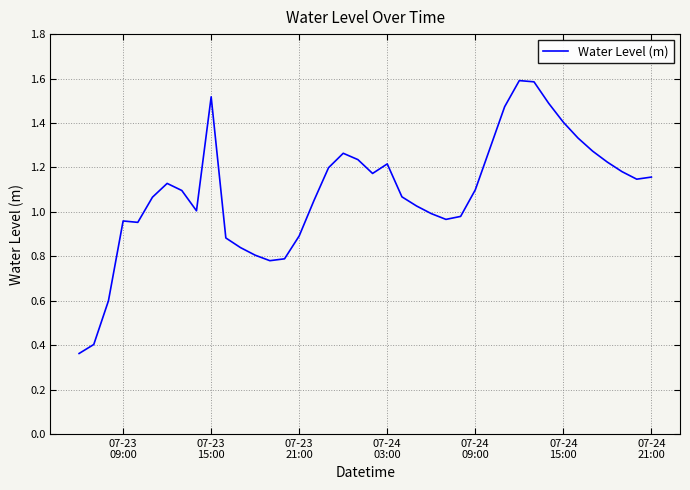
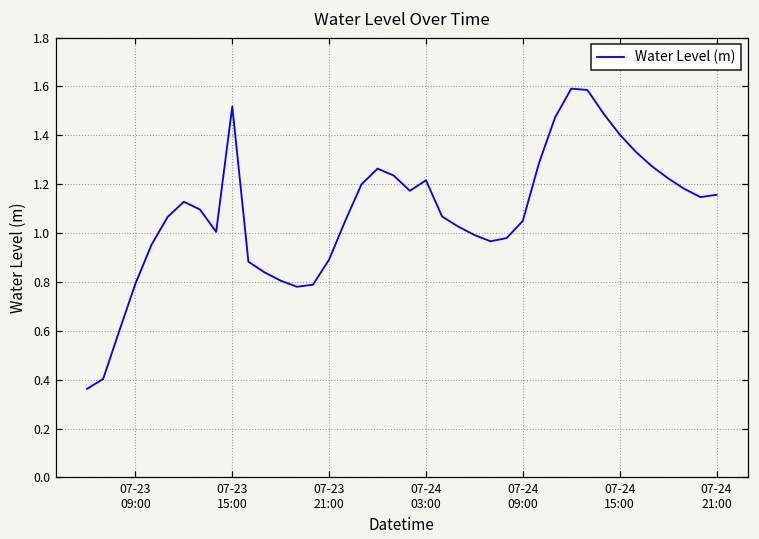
07-23 09:00: 0.96 -> 0.79
07-24 09:00: 1.10 -> 1.05
